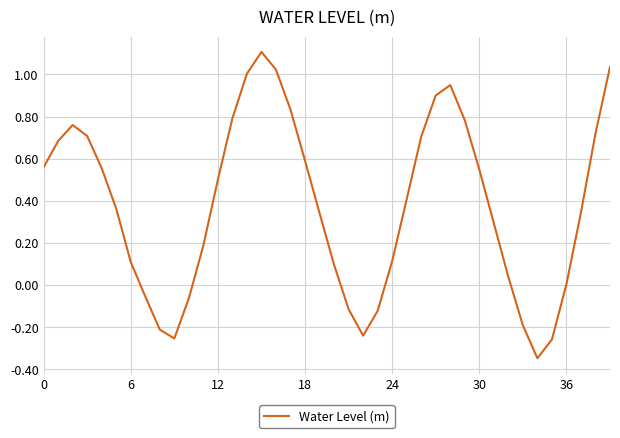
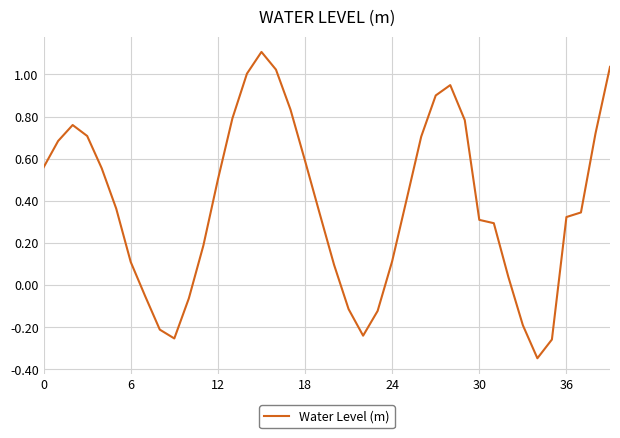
30: 0.55 -> 0.31
36: 0.00 -> 0.32
